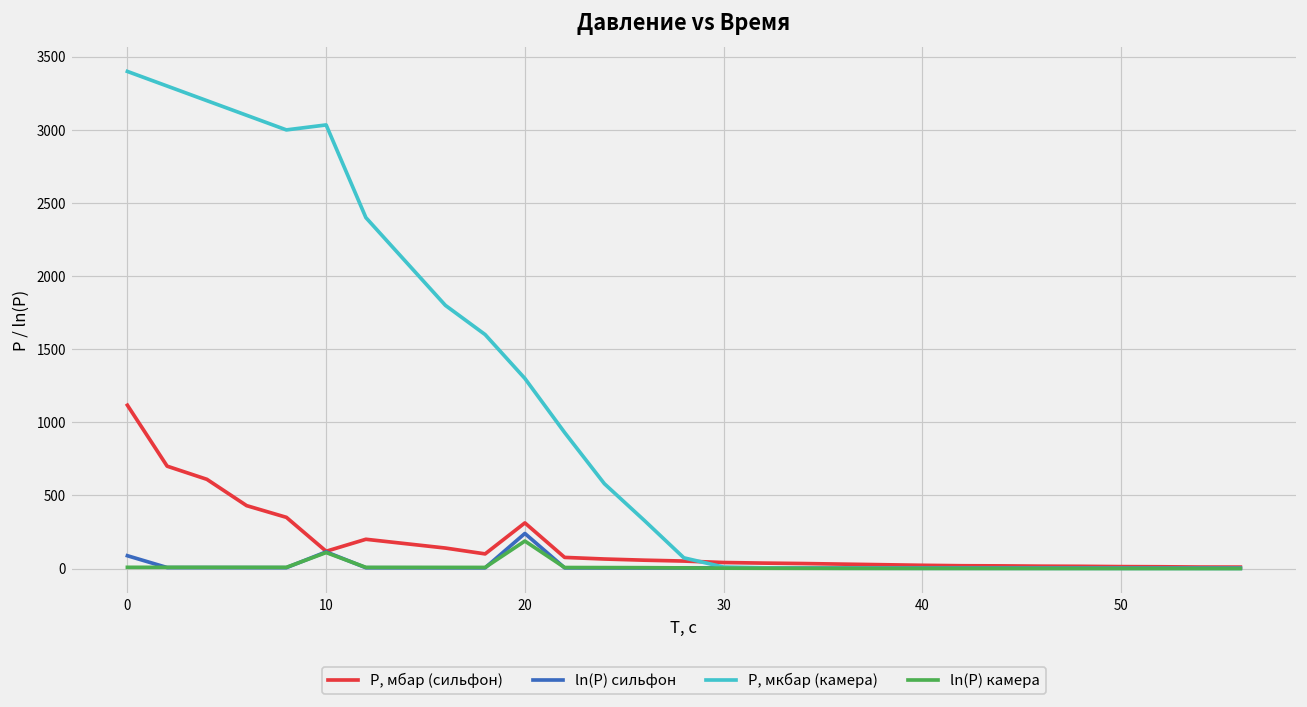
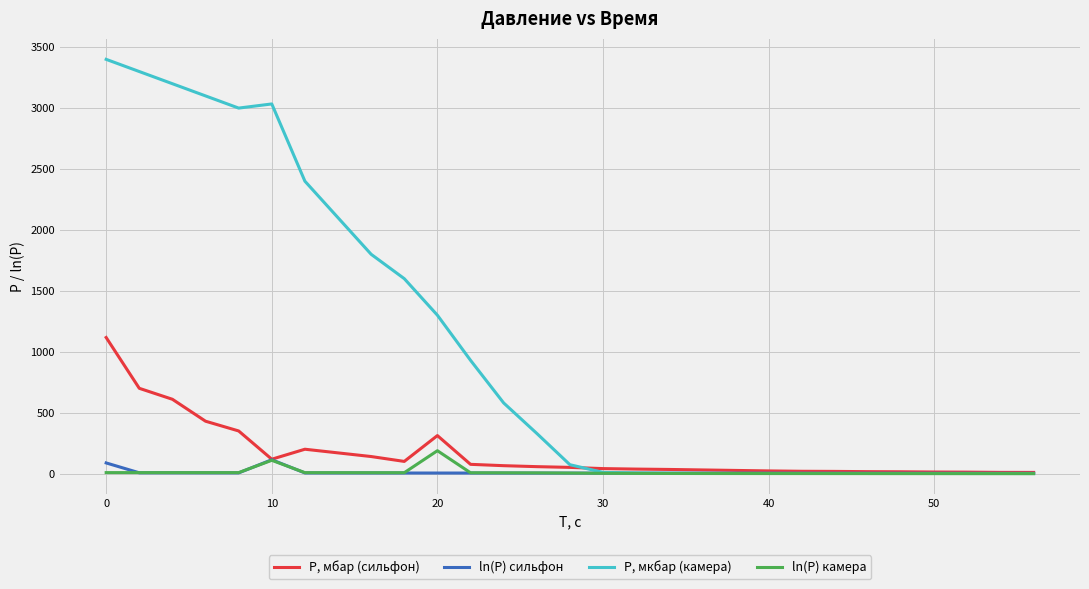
ln(P) сильфон, 20: 240 -> 0
